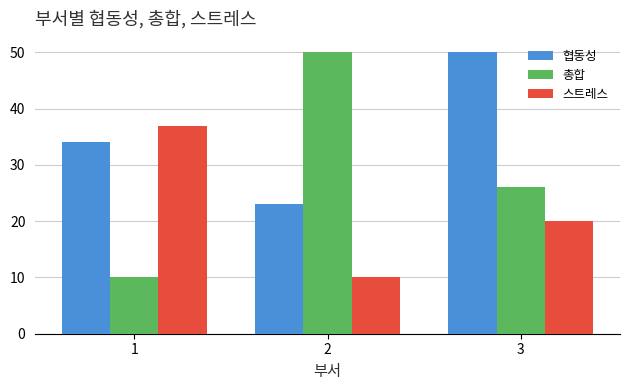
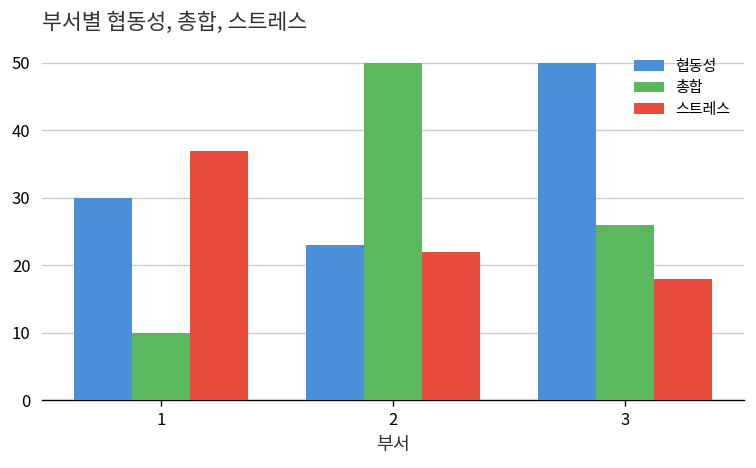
협동성, 1: 34 -> 30
스트레스, 2: 10 -> 22
스트레스, 3: 20 -> 18
